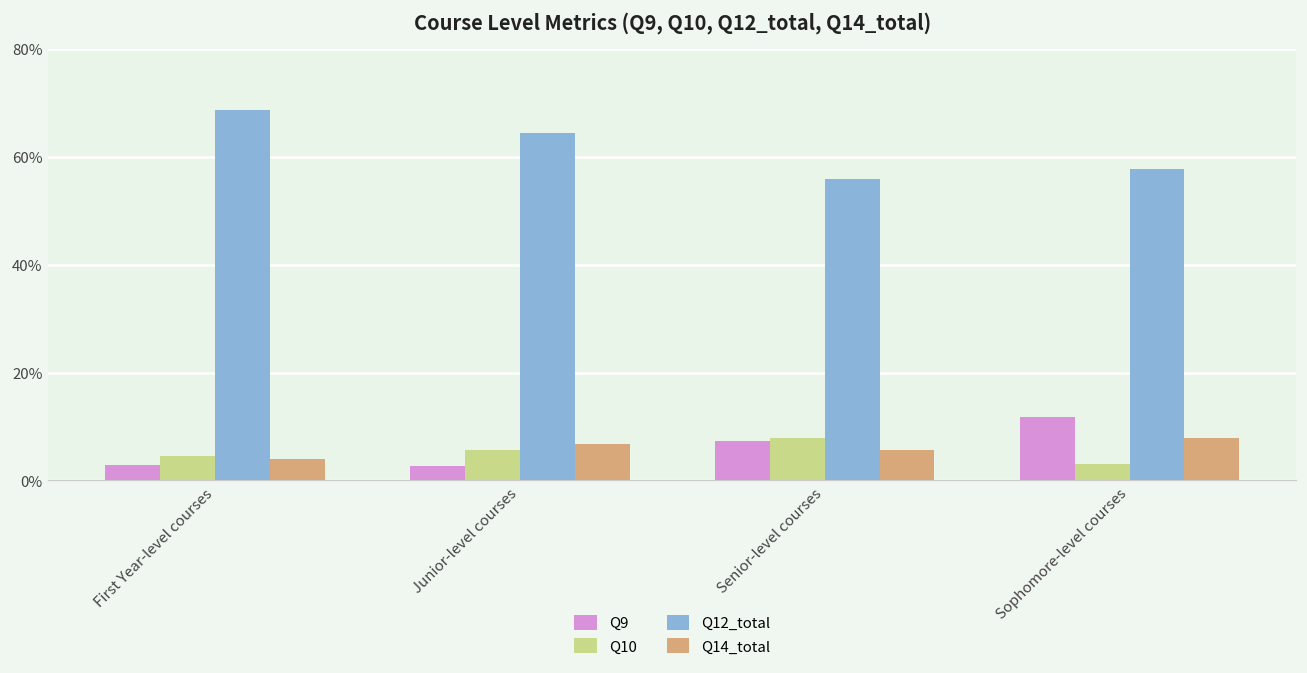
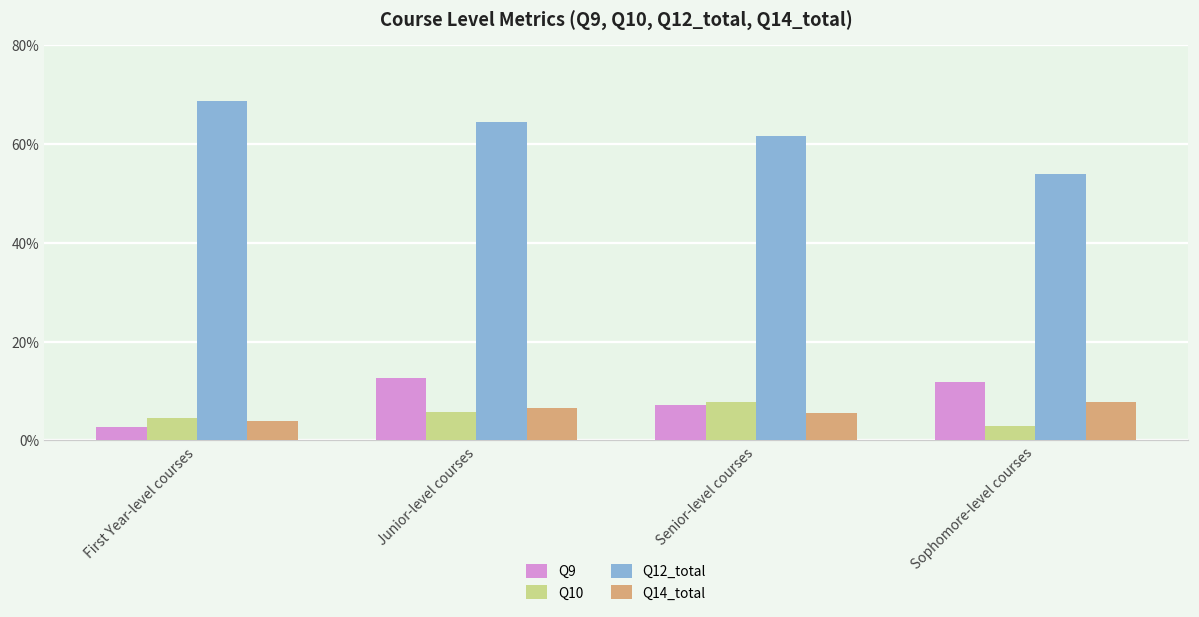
Q9, Junior-level courses: 3% -> 13%
Q12_total, Senior-level courses: 56% -> 62%
Q12_total, Sophomore-level courses: 58% -> 54%
